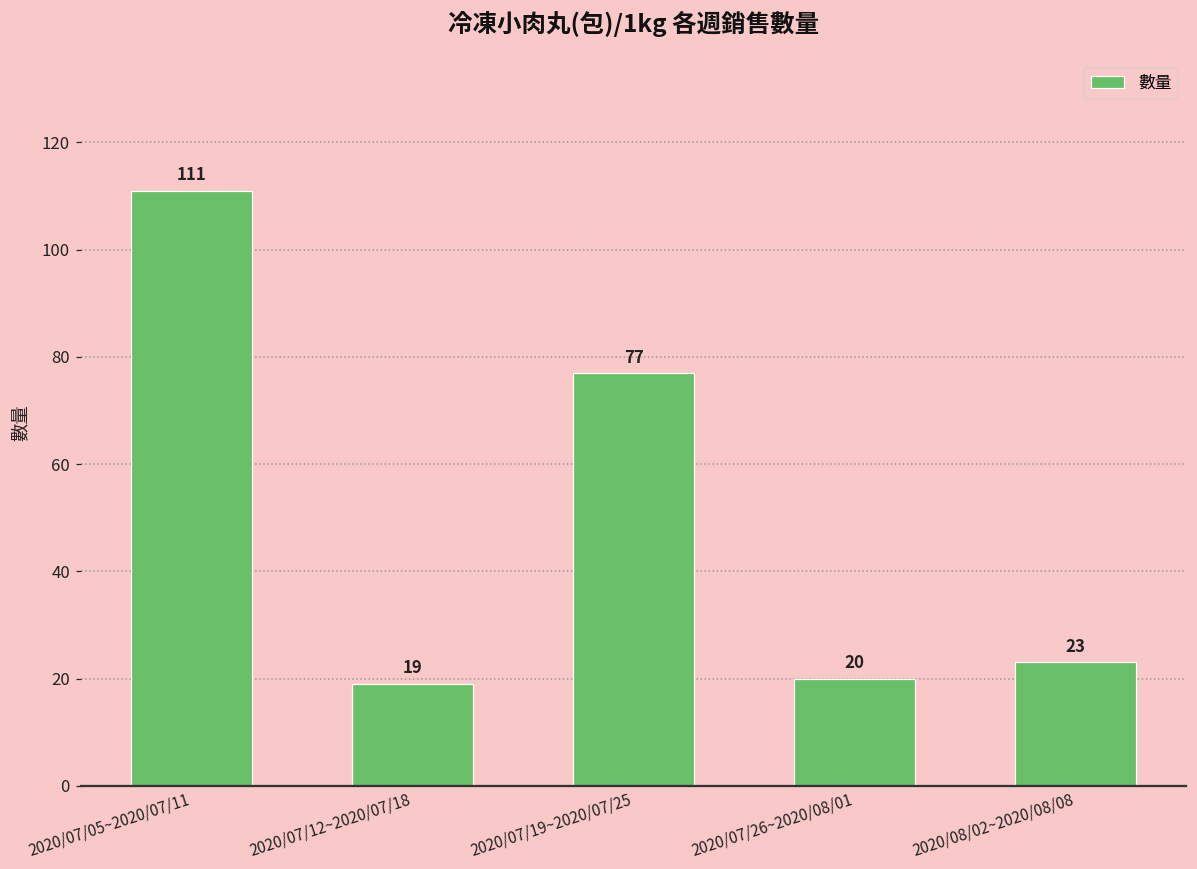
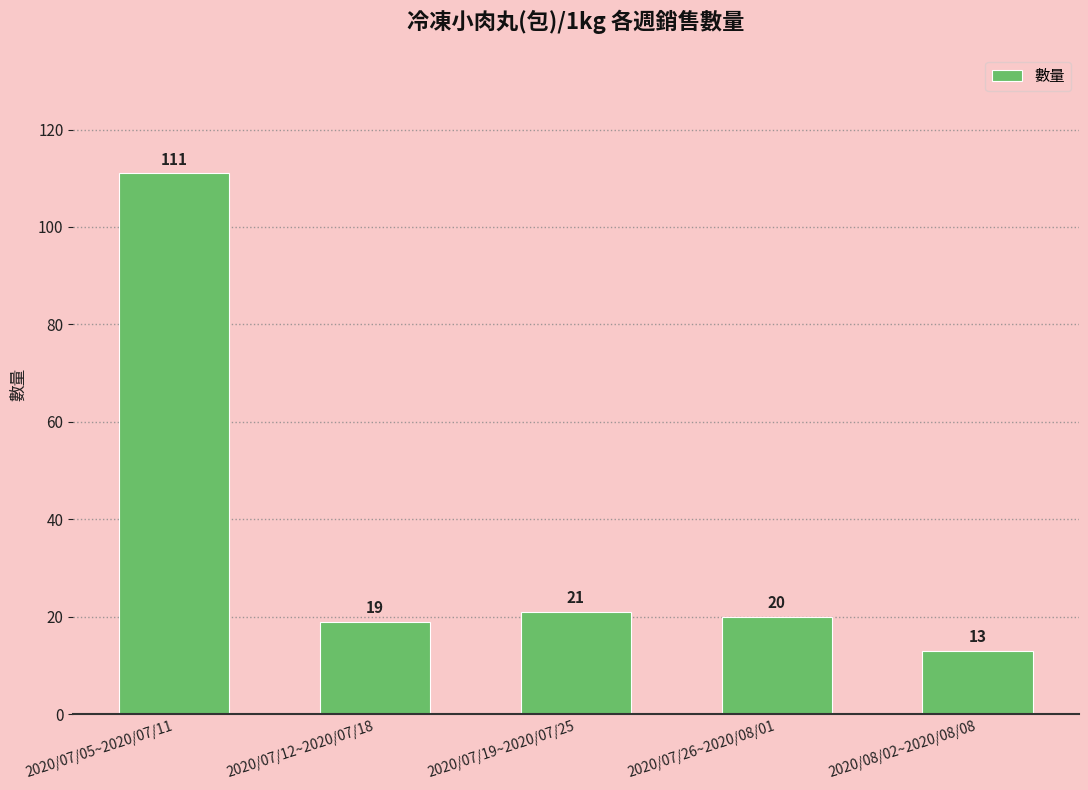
2020/07/19~2020/07/25: 77 -> 21
2020/08/02~2020/08/08: 23 -> 13
